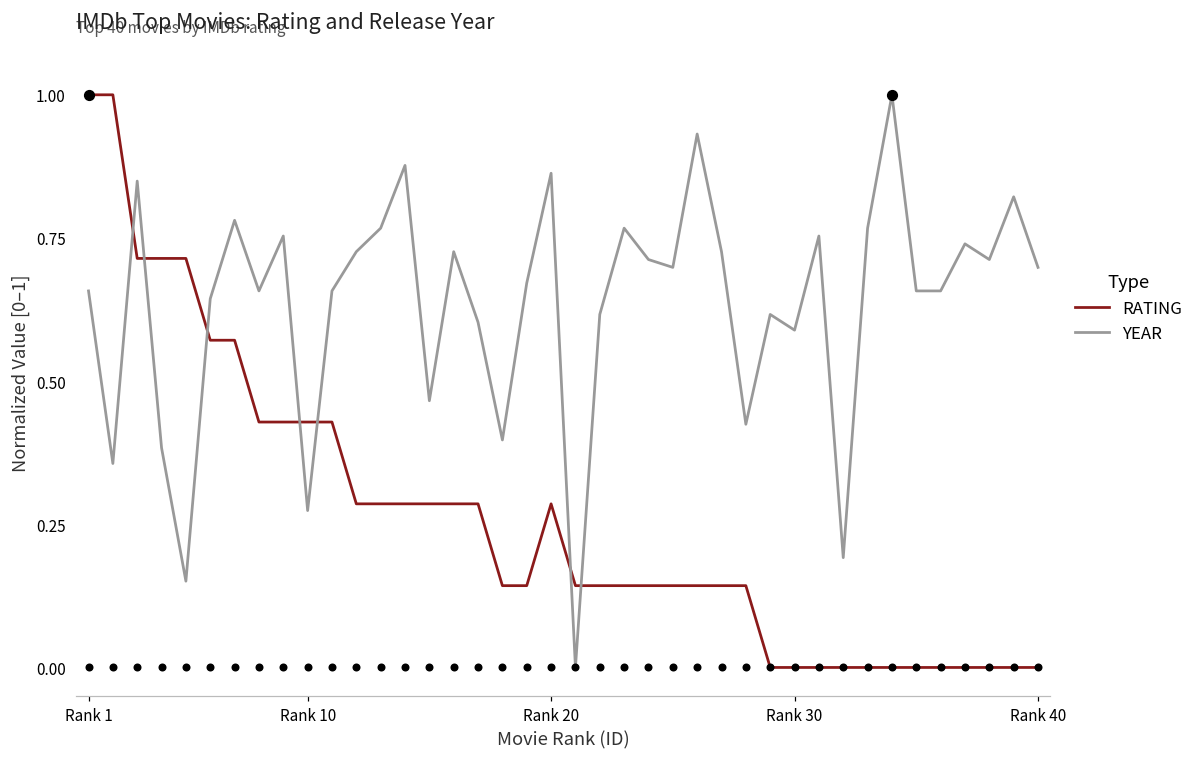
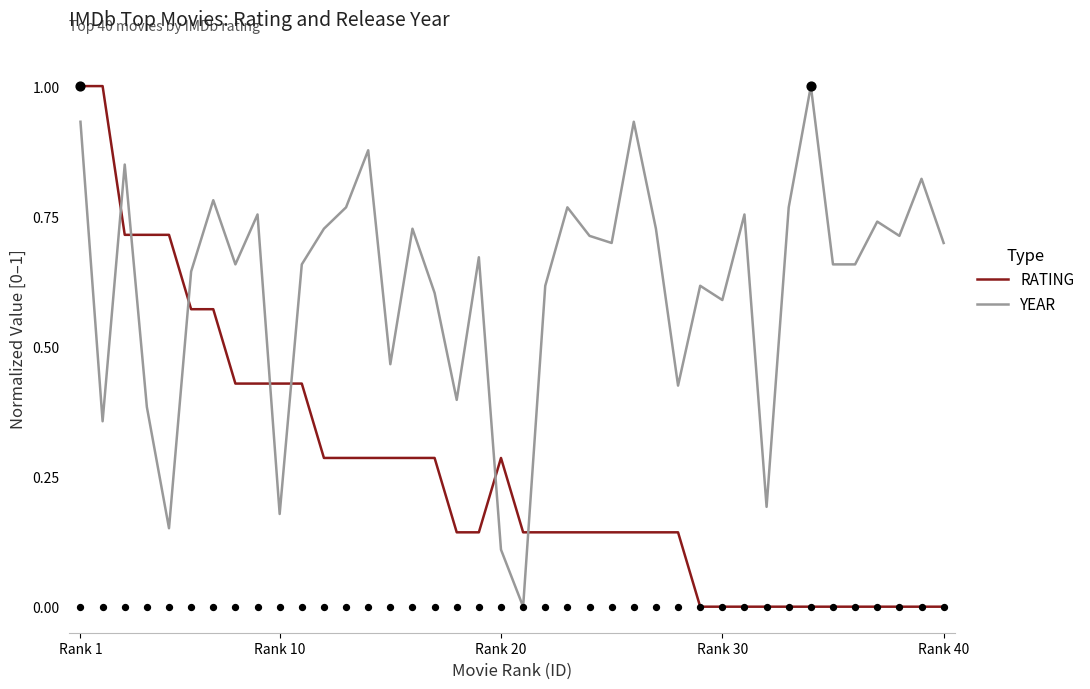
YEAR, Rank 1: 0.66 -> 0.93
YEAR, Rank 10: 0.27 -> 0.18
YEAR, Rank 20: 0.86 -> 0.11
